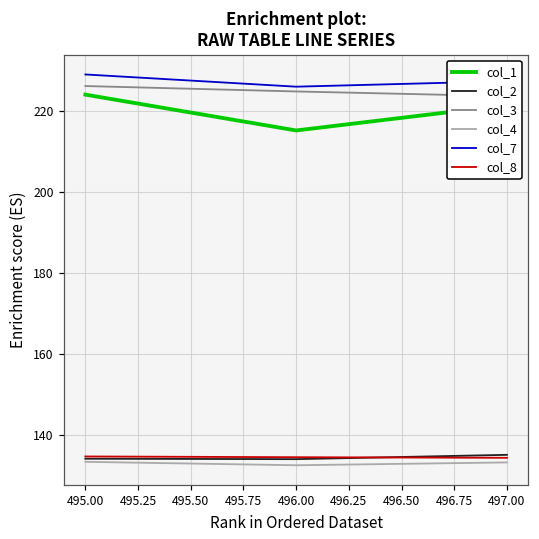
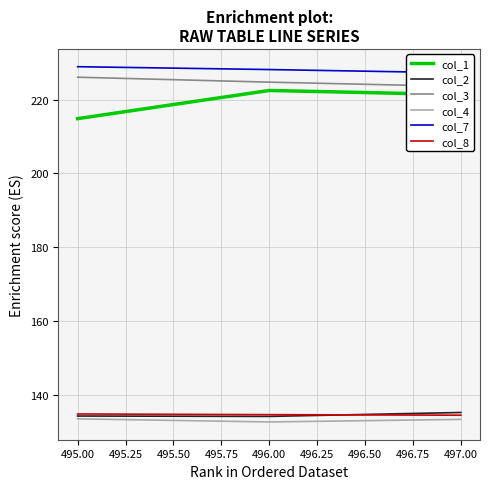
col_1, 495.00: 224 -> 215
col_1, 496.00: 215 -> 222
col_7, 496.00: 226 -> 228
